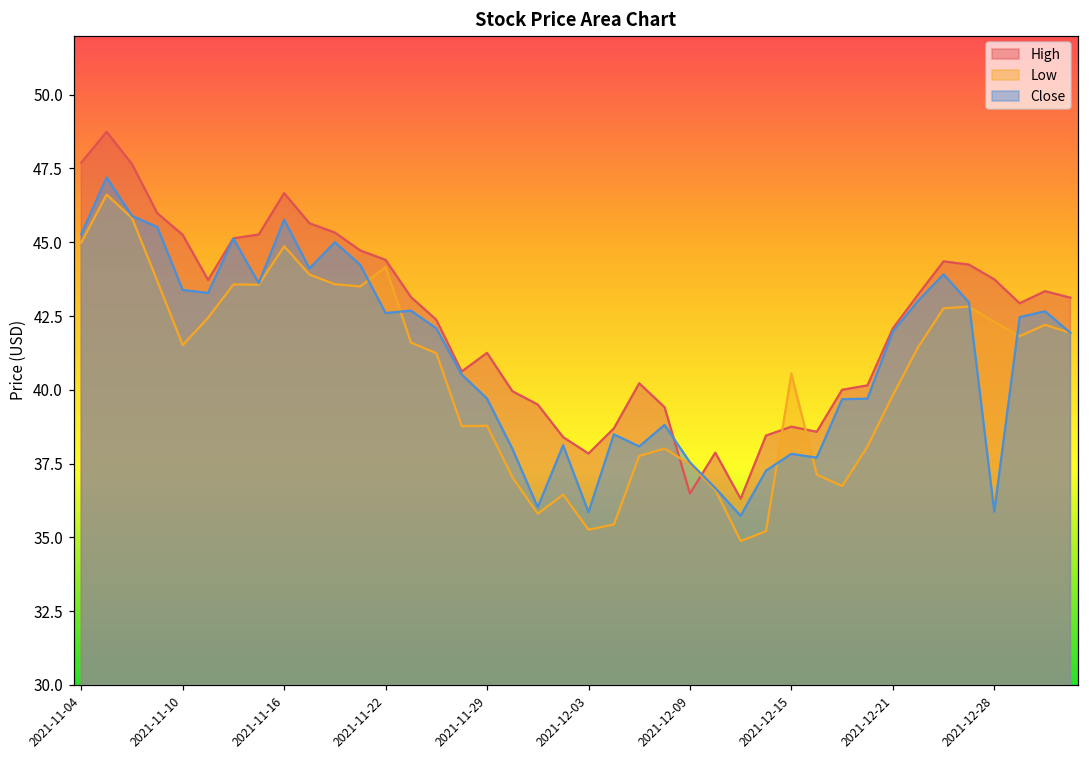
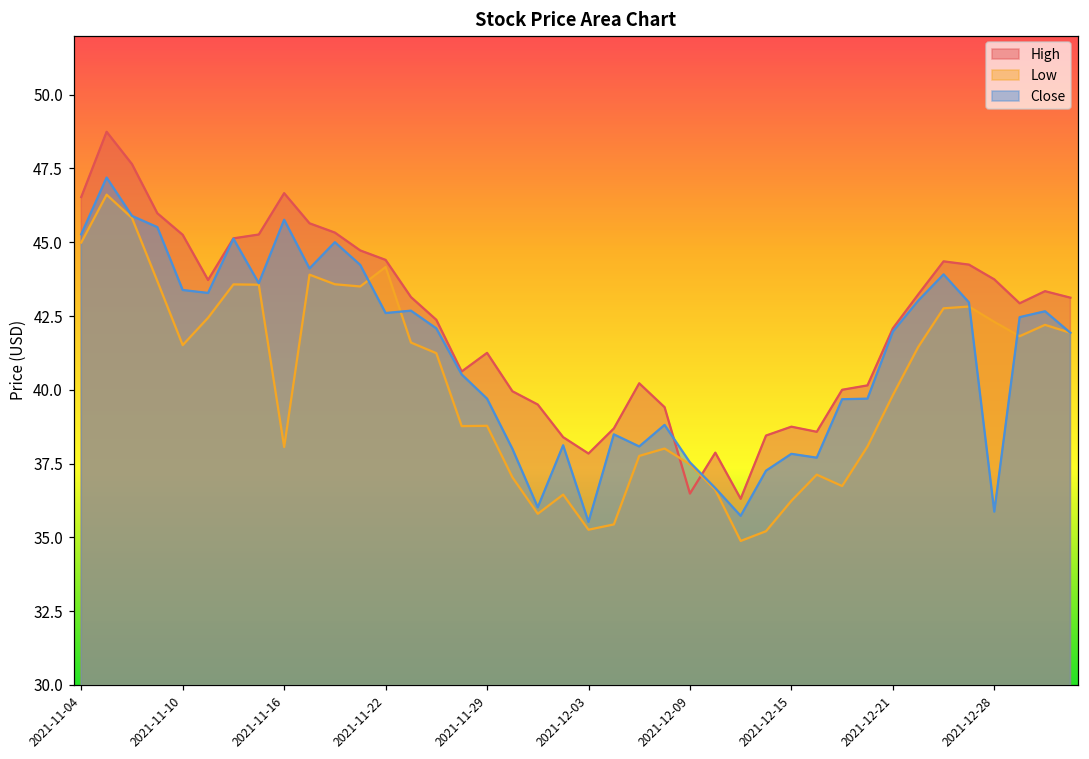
High, 2021-11-04: 47.7 -> 46.5
Low, 2021-11-16: 44.9 -> 38.1
Close, 2021-12-03: 35.8 -> 35.5
Low, 2021-12-15: 40.6 -> 36.2
